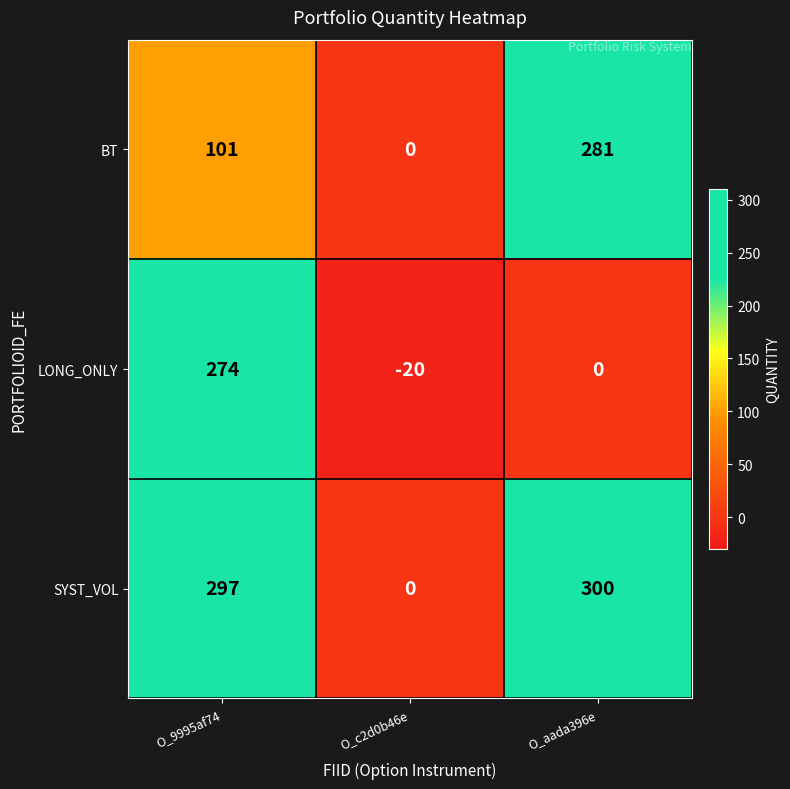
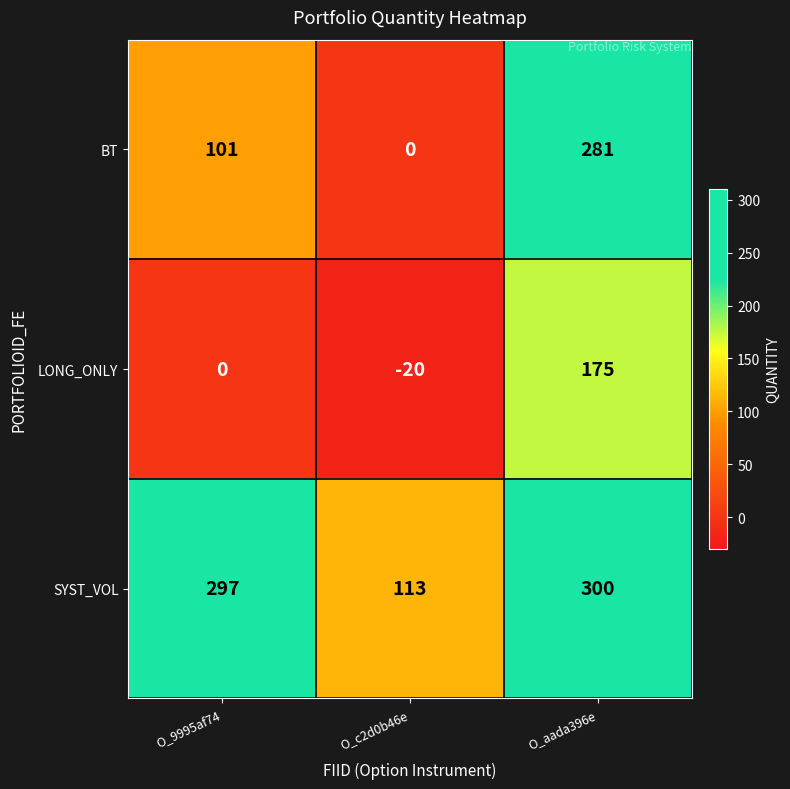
LONG_ONLY, O_9995af74: 274 -> 0
LONG_ONLY, O_aada396e: 0 -> 175
SYST_VOL, O_c2d0b46e: 0 -> 113
